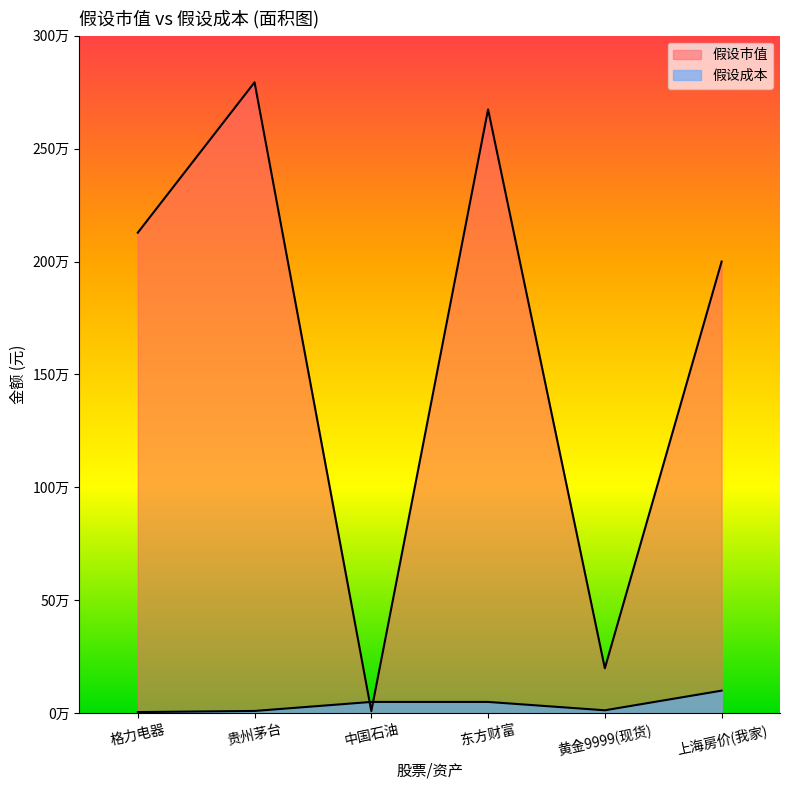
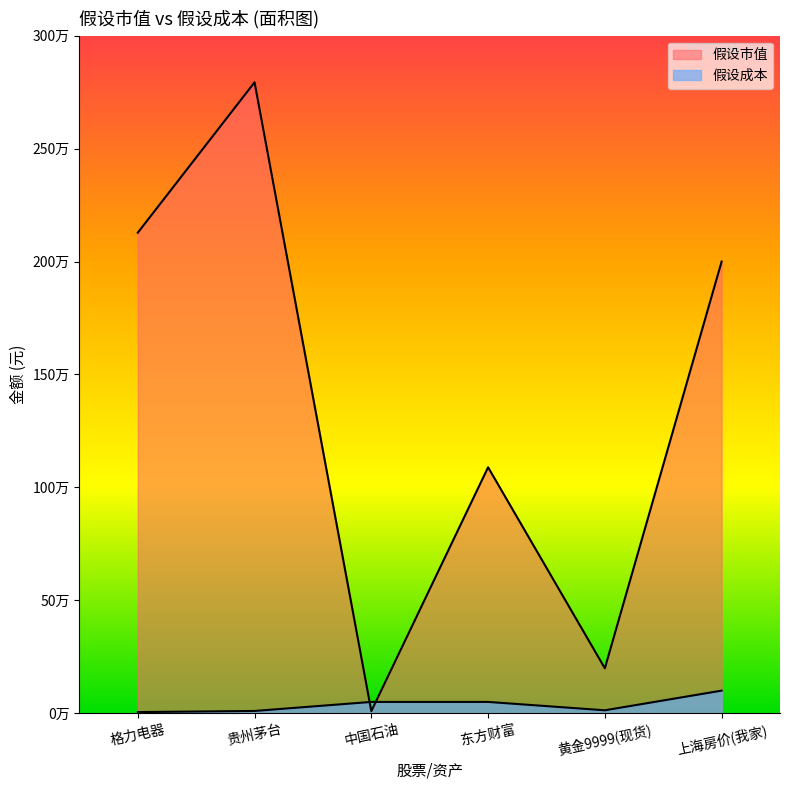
假设市值, 东方财富: 267万 -> 109万
